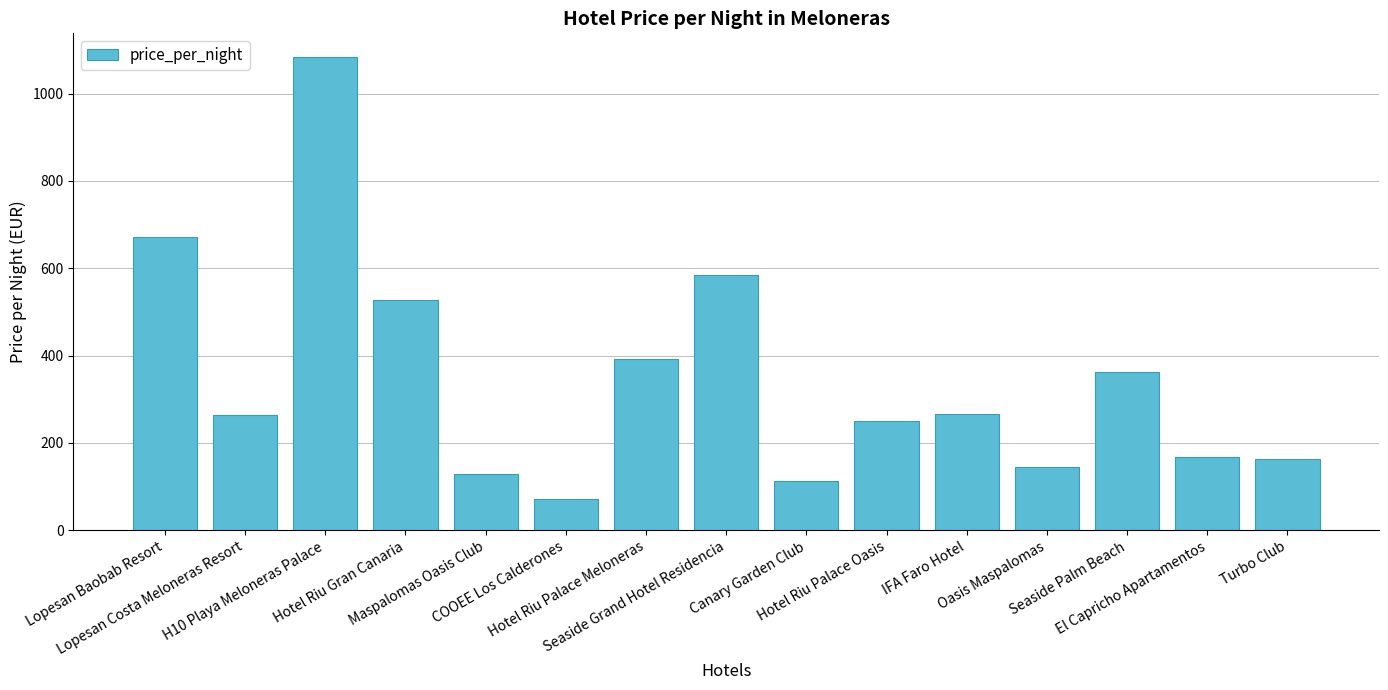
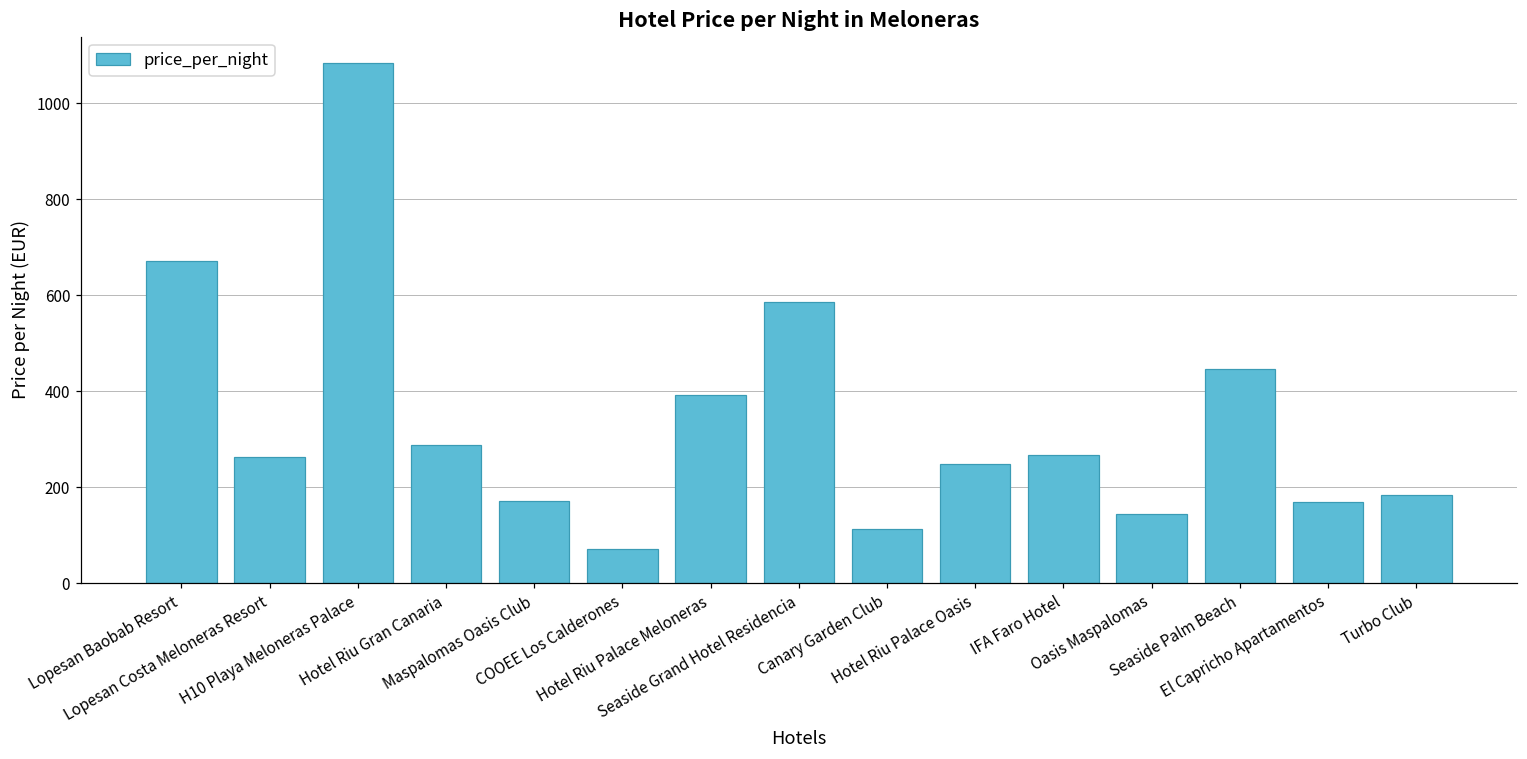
Hotel Riu Gran Canaria: 530 -> 290
Maspalomas Oasis Club: 130 -> 170
Seaside Palm Beach: 360 -> 450
Turbo Club: 160 -> 180
